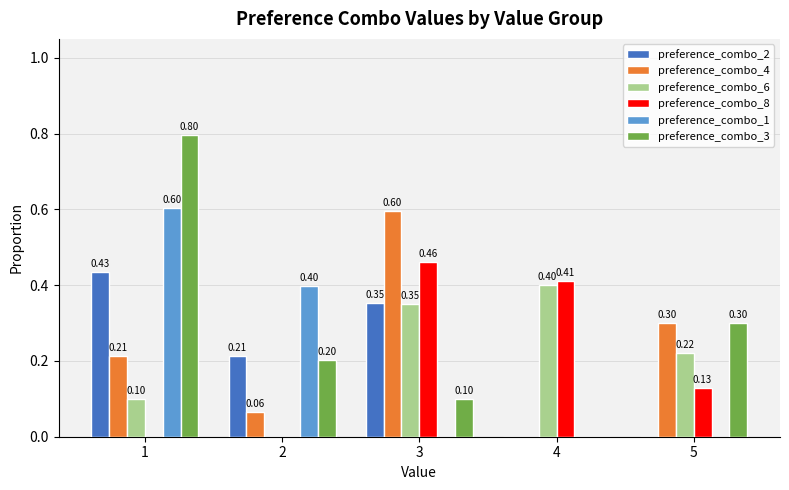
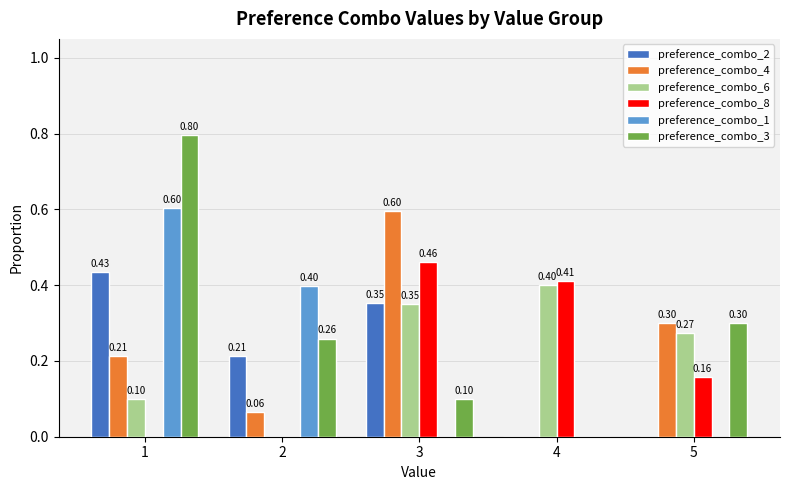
preference_combo_3, 2: 0.20 -> 0.26
preference_combo_6, 5: 0.22 -> 0.27
preference_combo_8, 5: 0.13 -> 0.16
